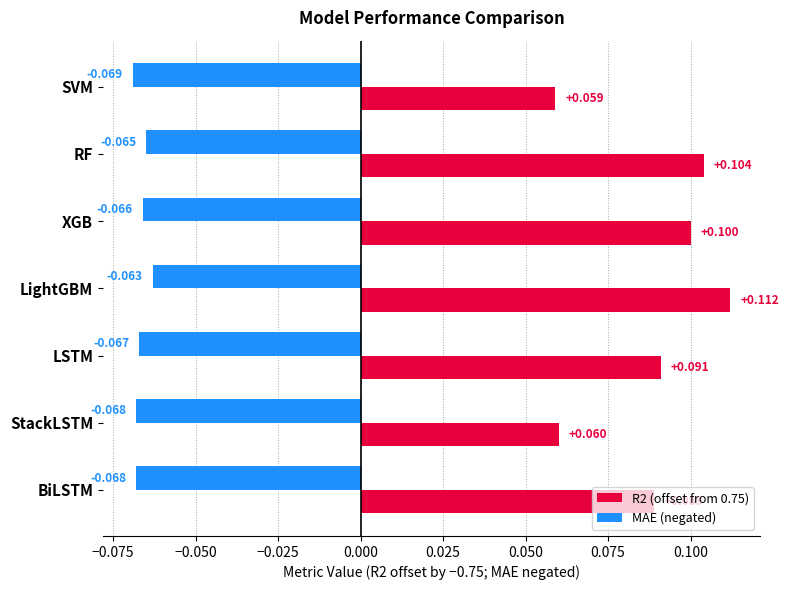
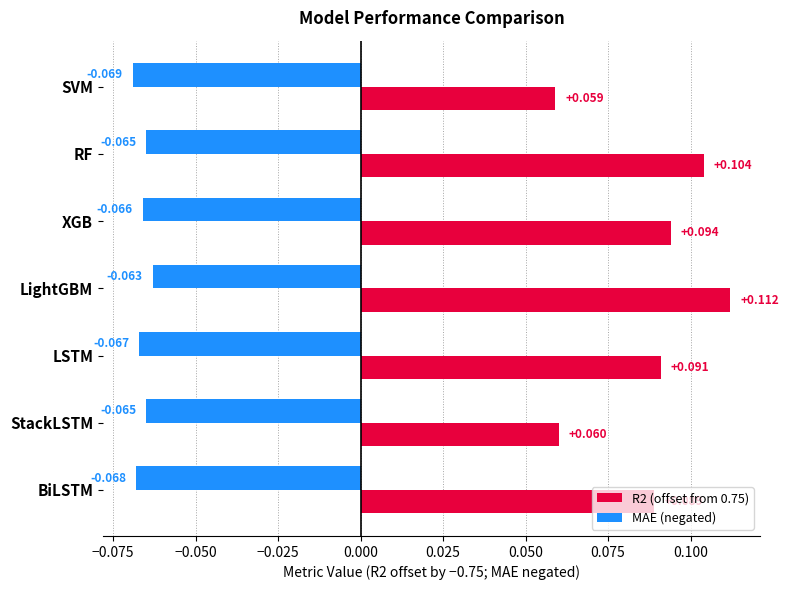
R2 (offset from 0.75), XGB: +0.100 -> +0.094
MAE (negated), StackLSTM: -0.068 -> -0.065
